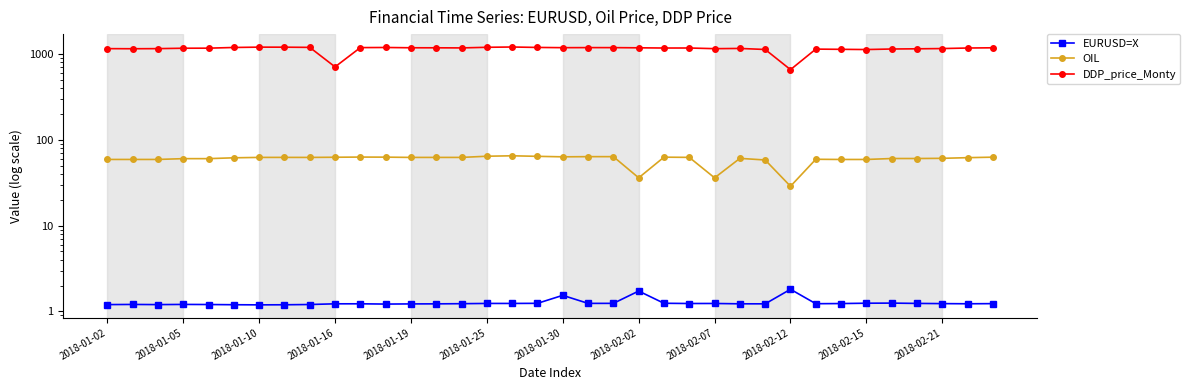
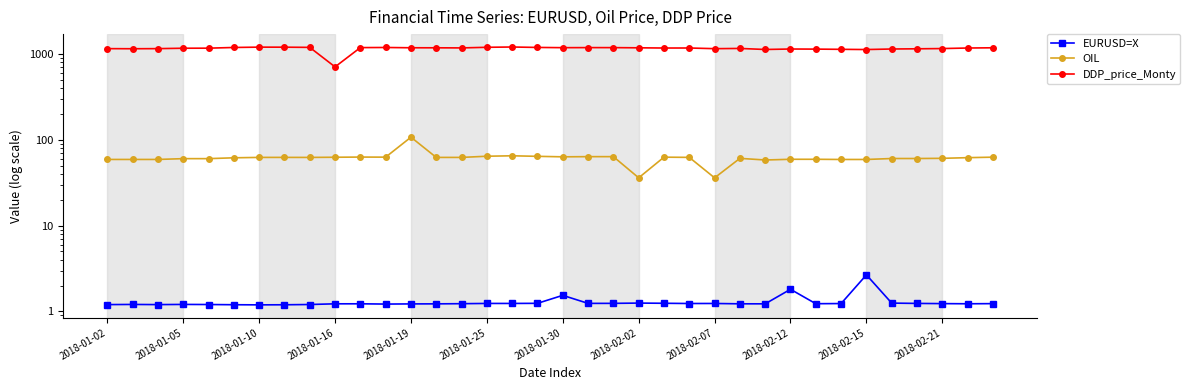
OIL, 2018-01-19: 60 -> 110
EURUSD=X, 2018-02-02: 1.7 -> 1.3
OIL, 2018-02-12: 29 -> 60
DDP_price_Monty, 2018-02-12: 700 -> 1100
EURUSD=X, 2018-02-15: 1.2 -> 2.7
